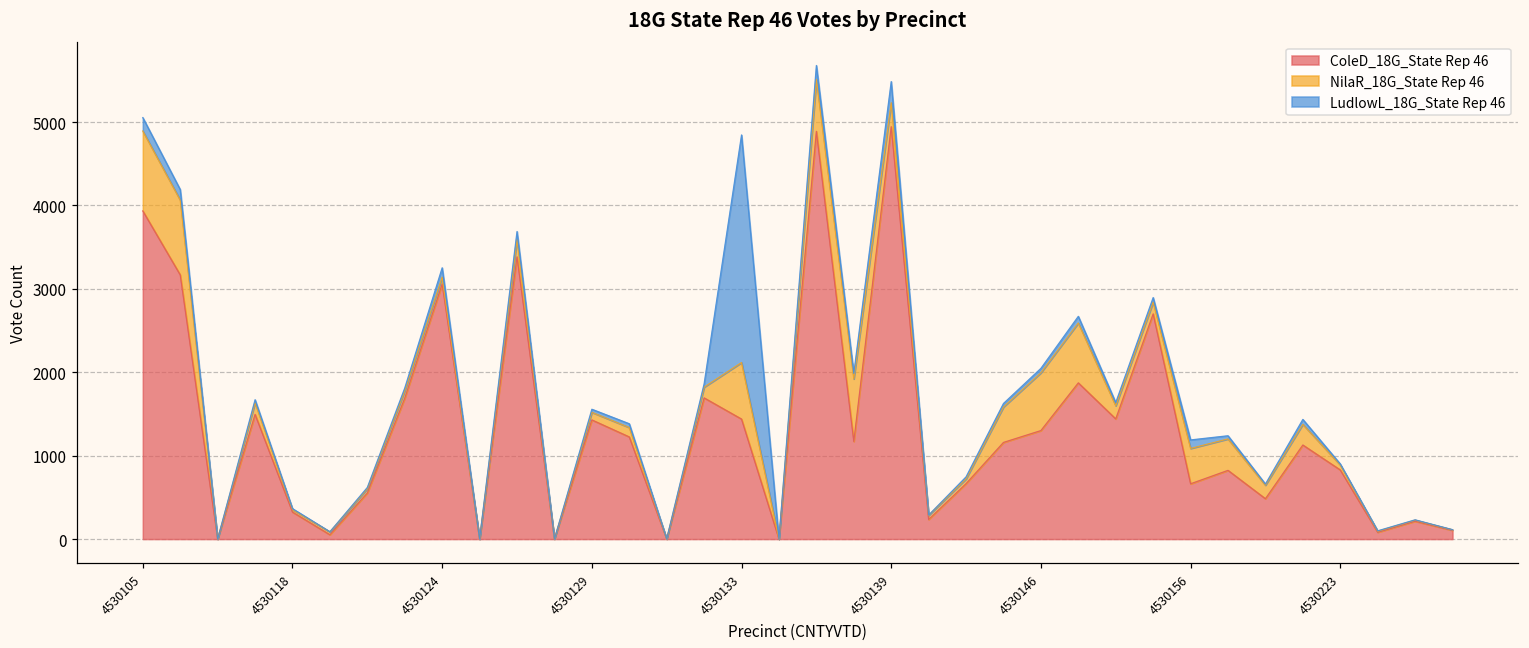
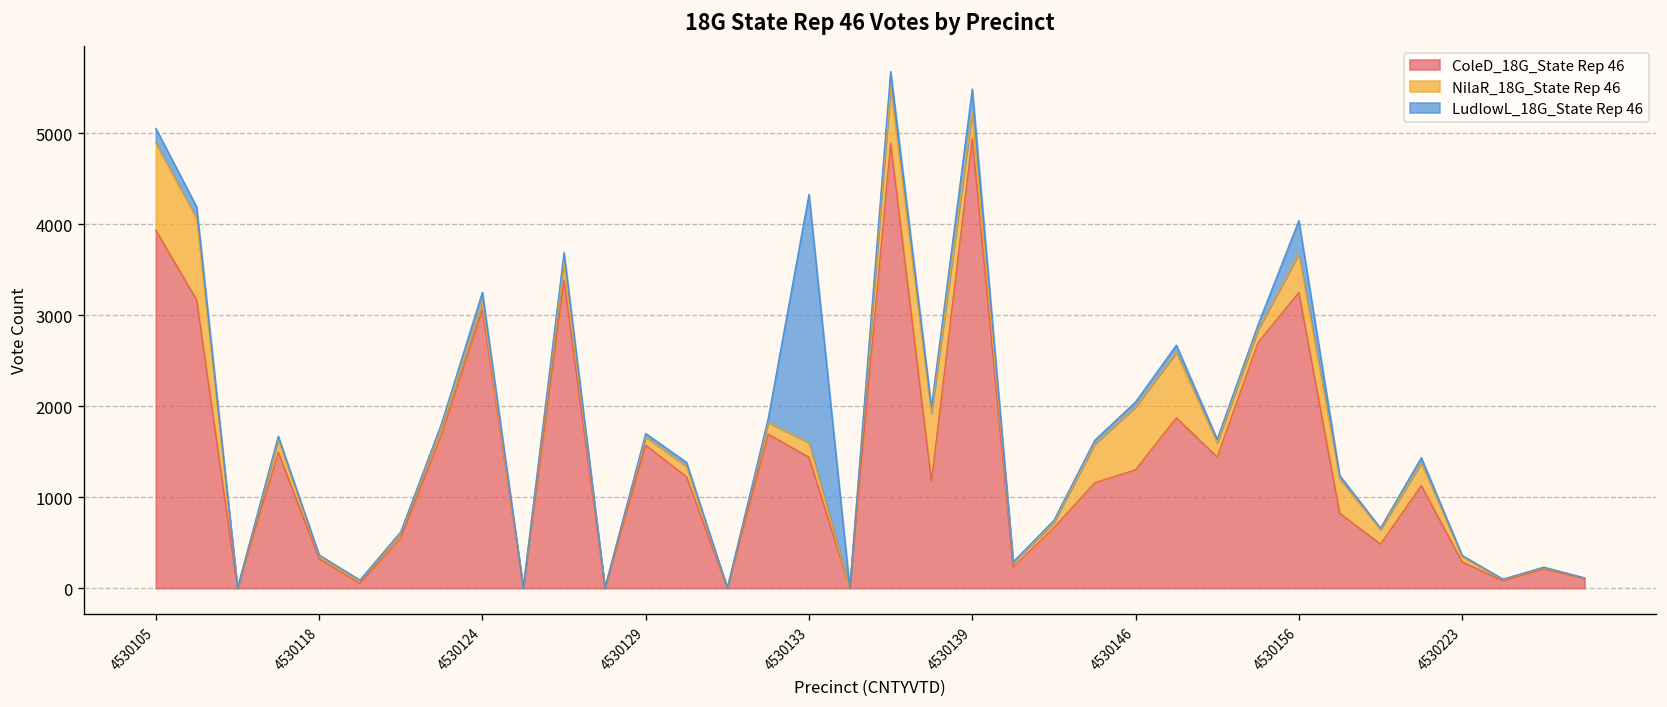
ColeD_18G_State Rep 46, 4530129: 1400 -> 1600
NilaR_18G_State Rep 46, 4530133: 700 -> 200
ColeD_18G_State Rep 46, 4530156: 700 -> 3300
LudlowL_18G_State Rep 46, 4530156: 100 -> 400
ColeD_18G_State Rep 46, 4530223: 800 -> 300
